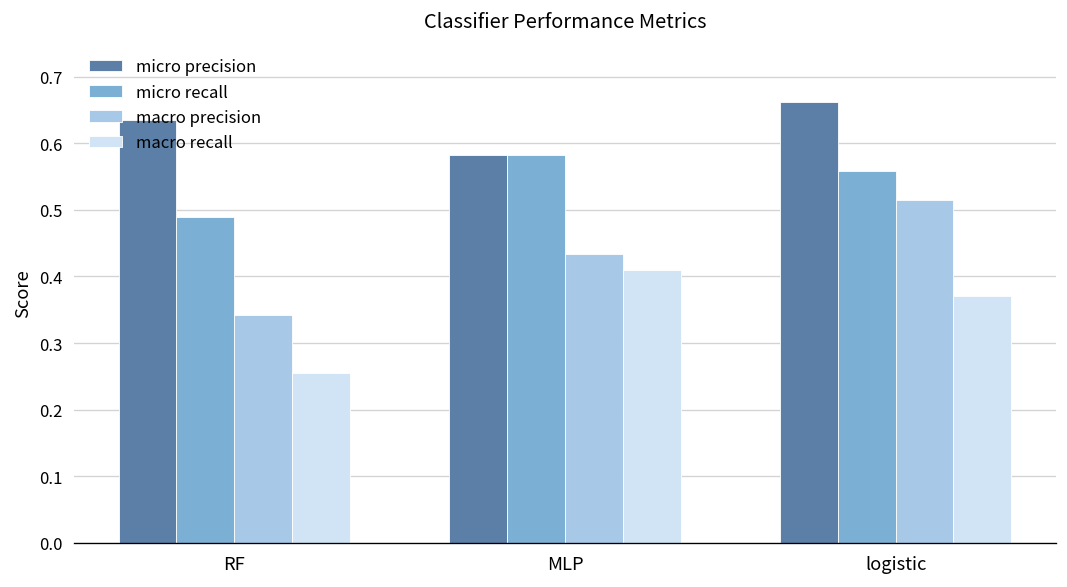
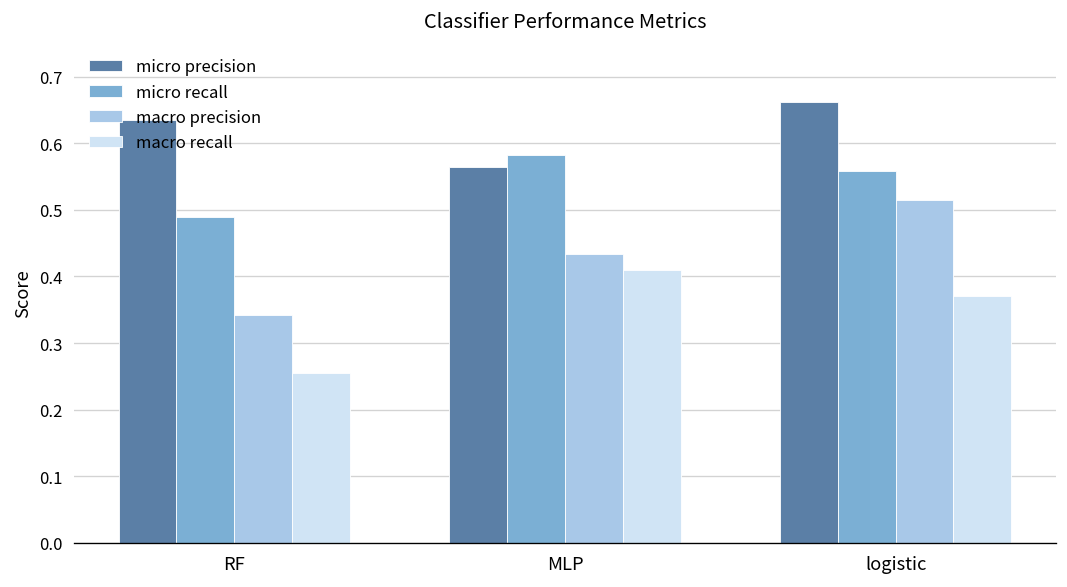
micro precision, MLP: 0.58 -> 0.56
